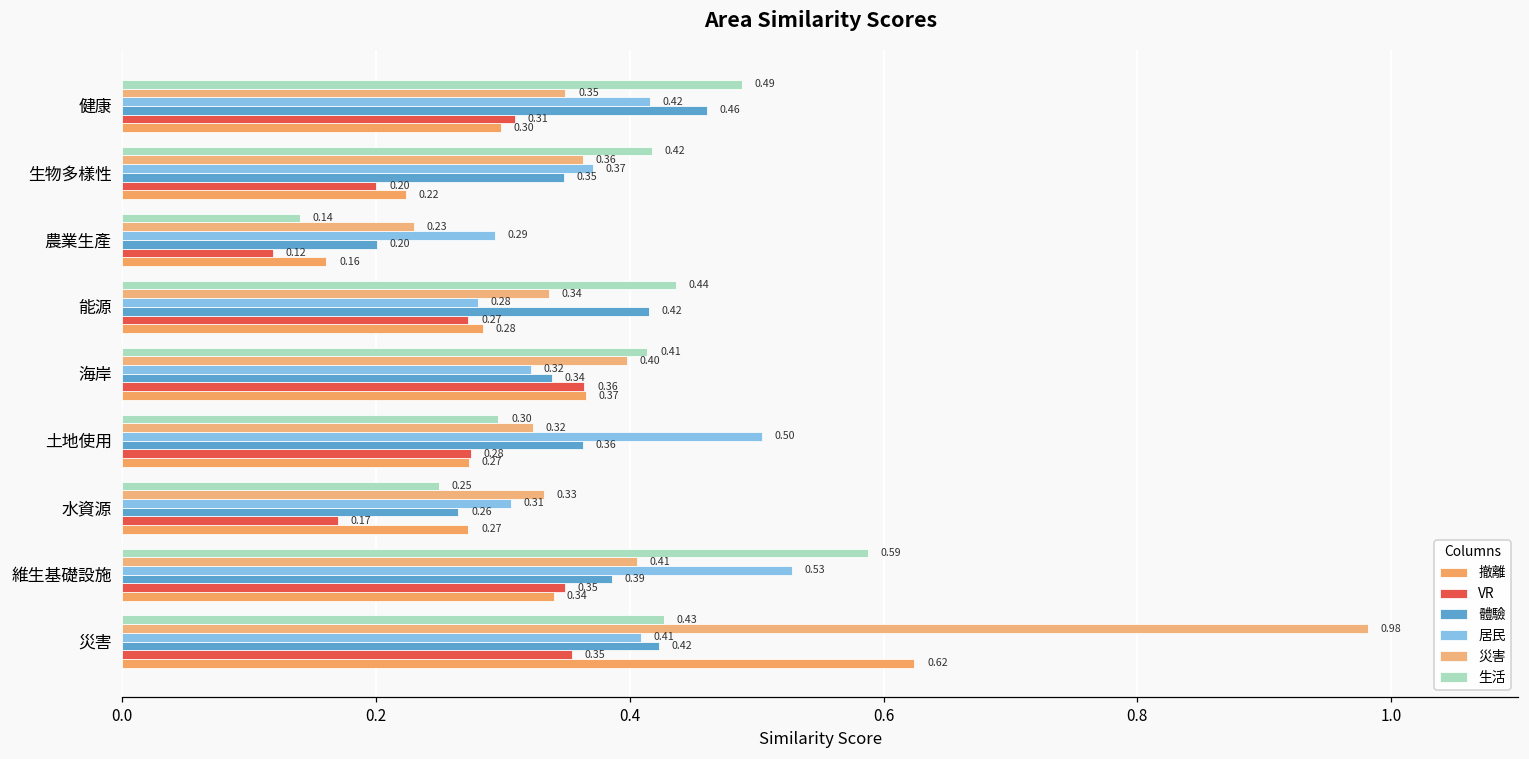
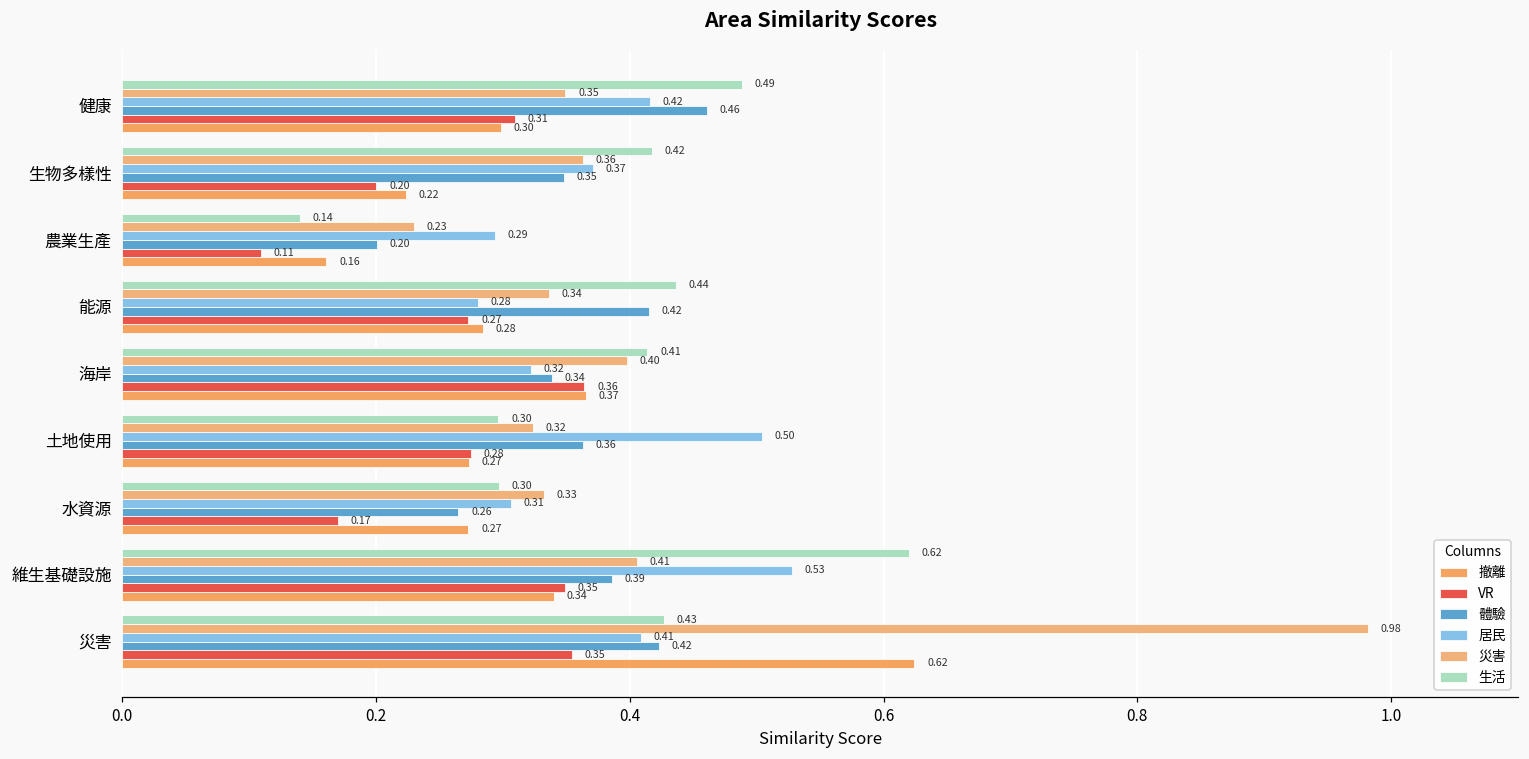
VR, 農業生產: 0.12 -> 0.11
生活, 水資源: 0.25 -> 0.30
生活, 維生基礎設施: 0.59 -> 0.62
